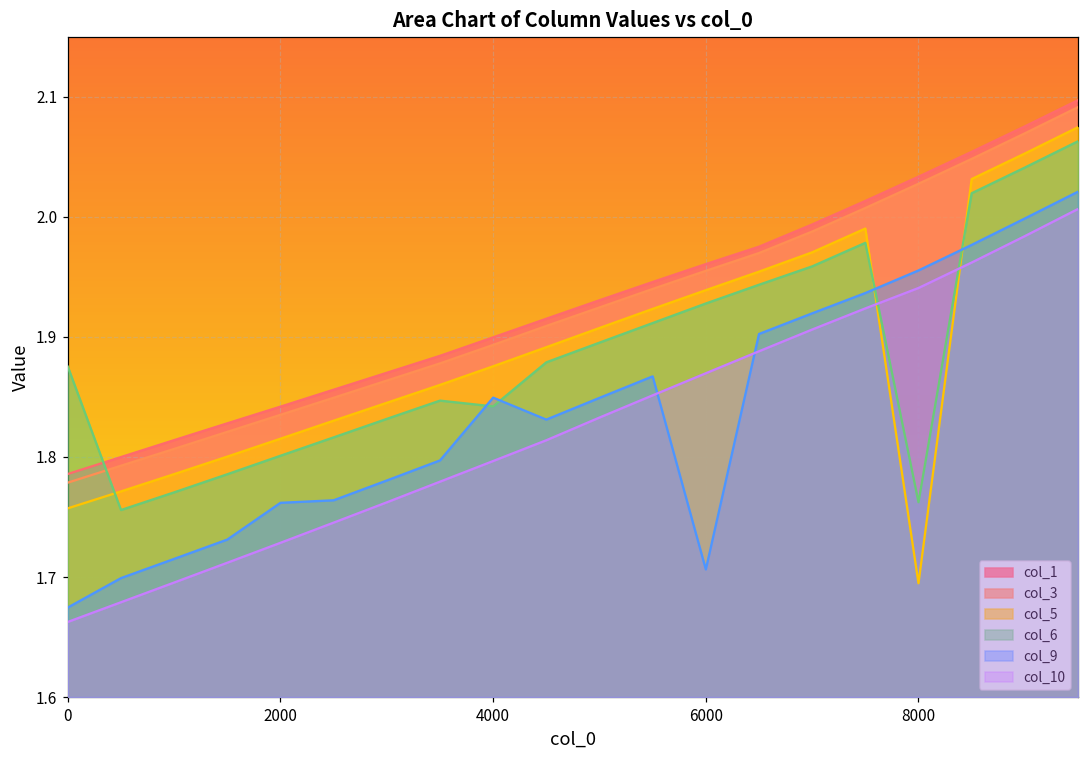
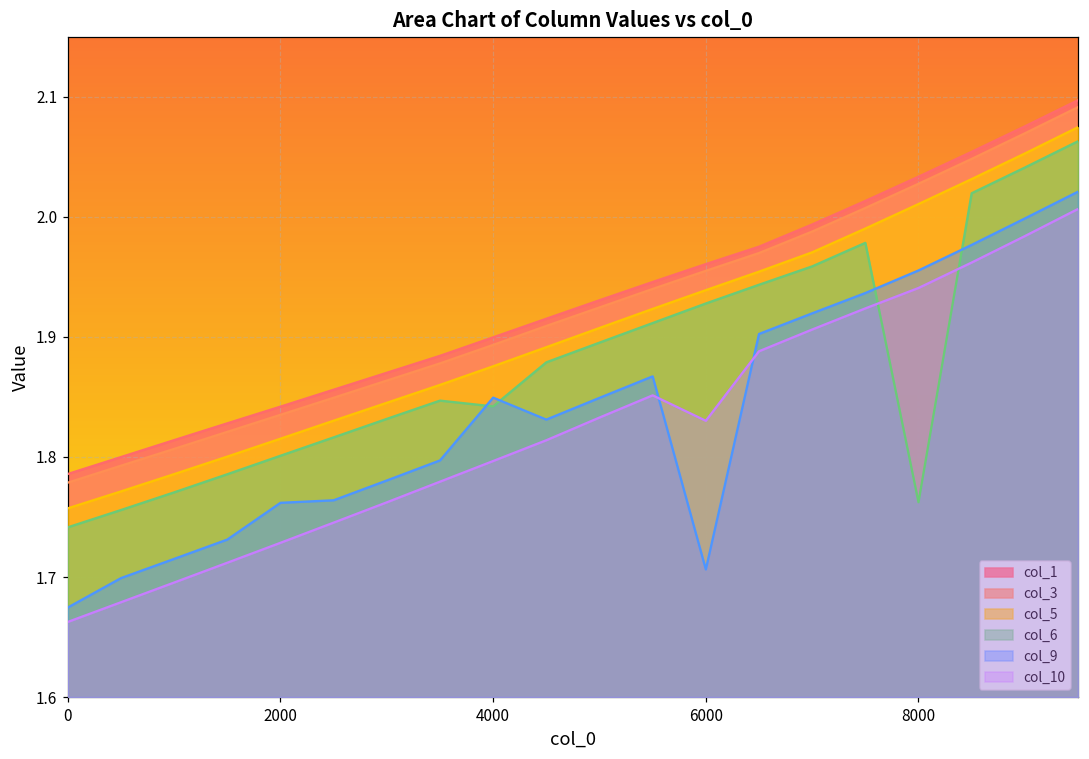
col_6, 0: 1.875 -> 1.741
col_10, 6000: 1.870 -> 1.830
col_5, 8000: 1.695 -> 2.011
